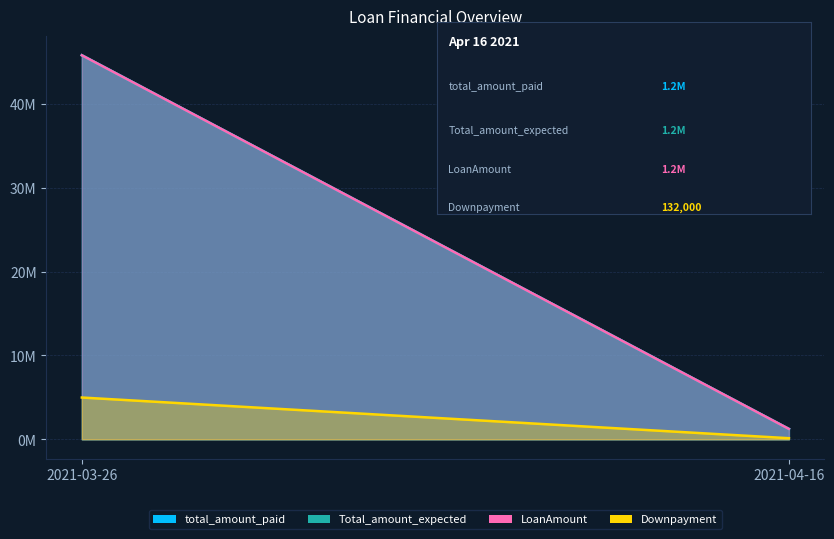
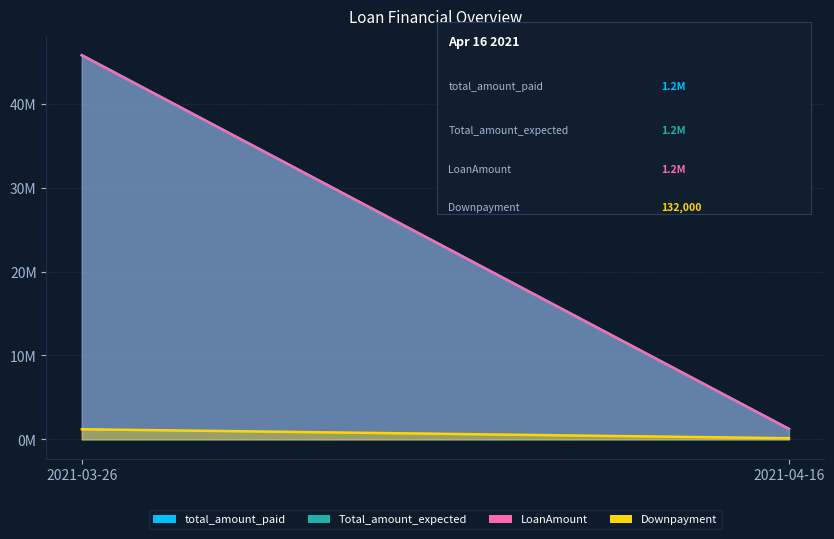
Downpayment, 2021-03-26: 5000000 -> 1000000
